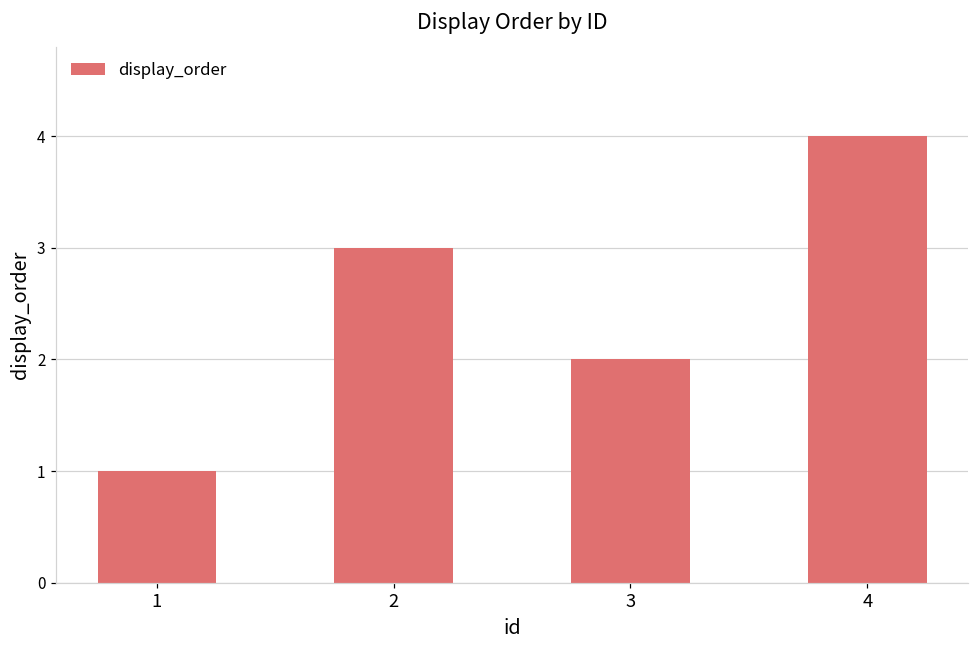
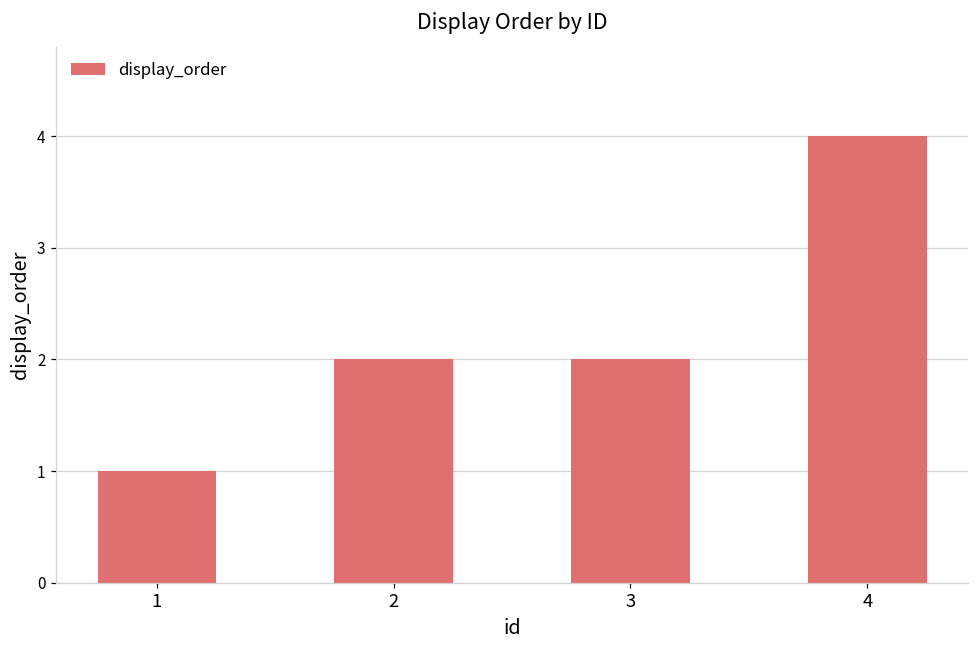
2: 3 -> 2
